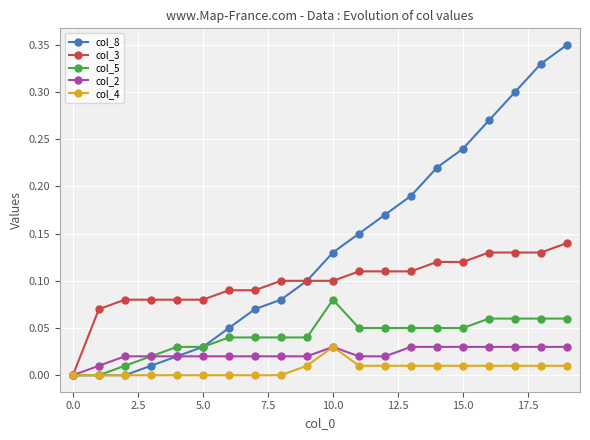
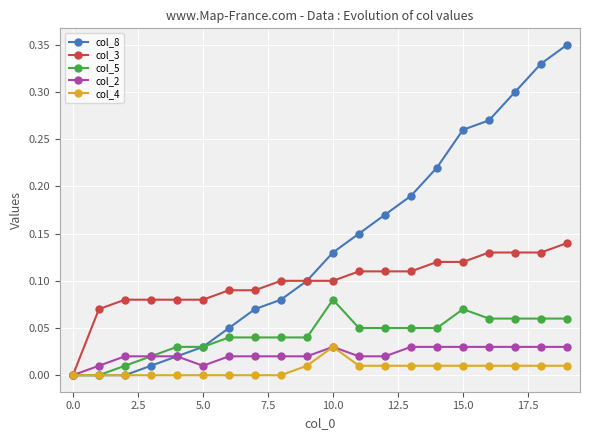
col_2, 5.0: 0.02 -> 0.01
col_8, 15.0: 0.24 -> 0.26
col_5, 15.0: 0.05 -> 0.07
